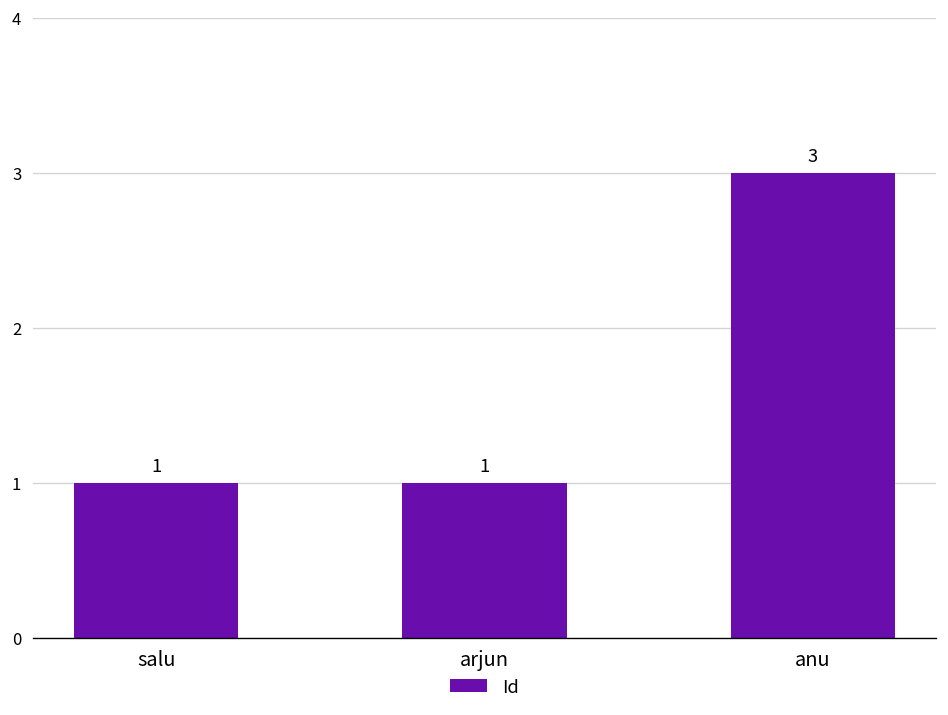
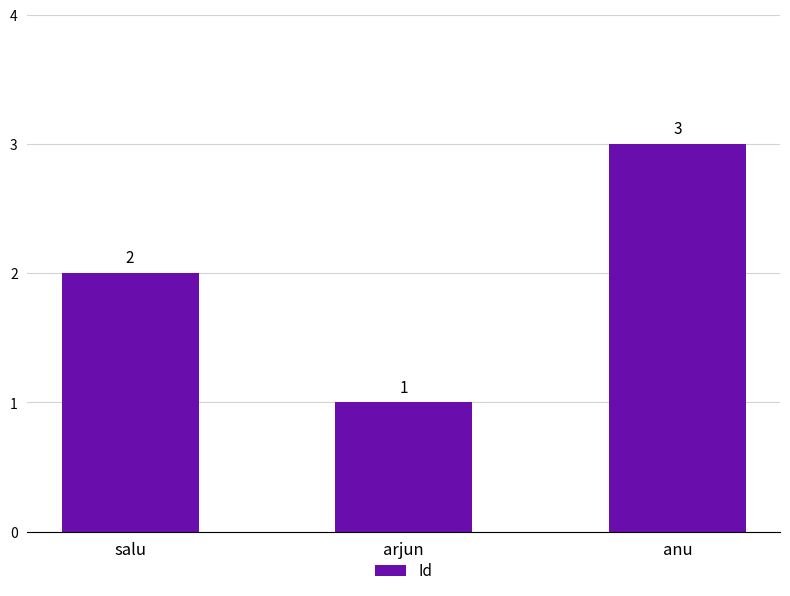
salu: 1 -> 2
